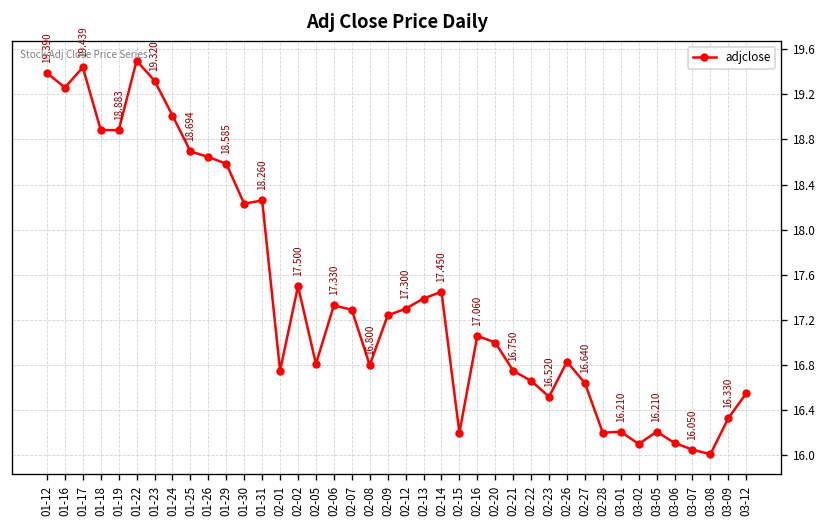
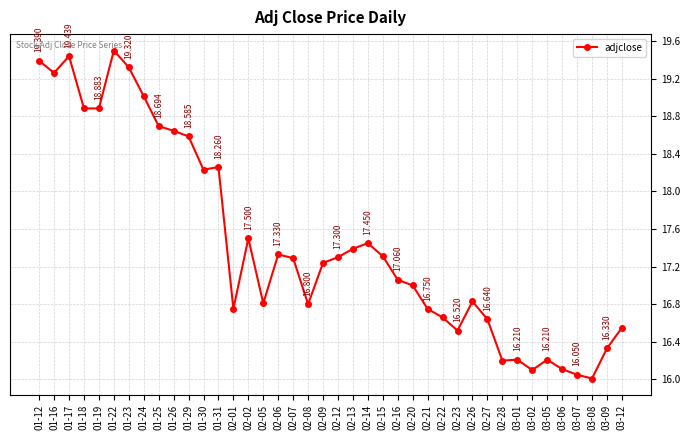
02-15: 16.2 -> 17.3
